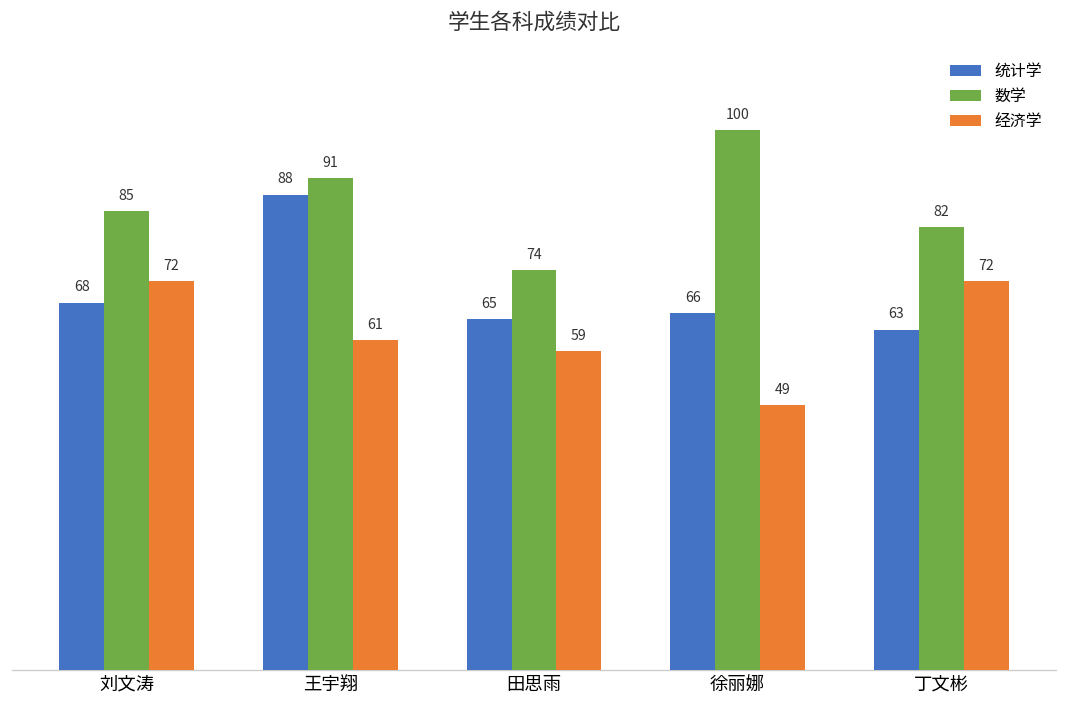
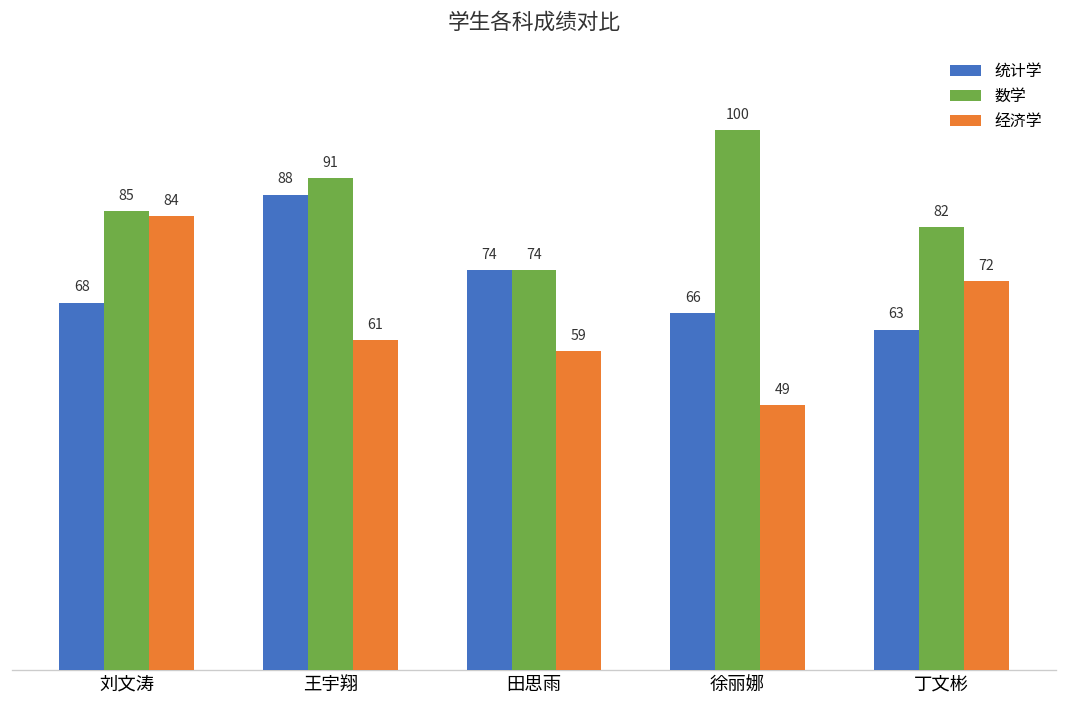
经济学, 刘文涛: 72 -> 84
统计学, 田思雨: 65 -> 74
